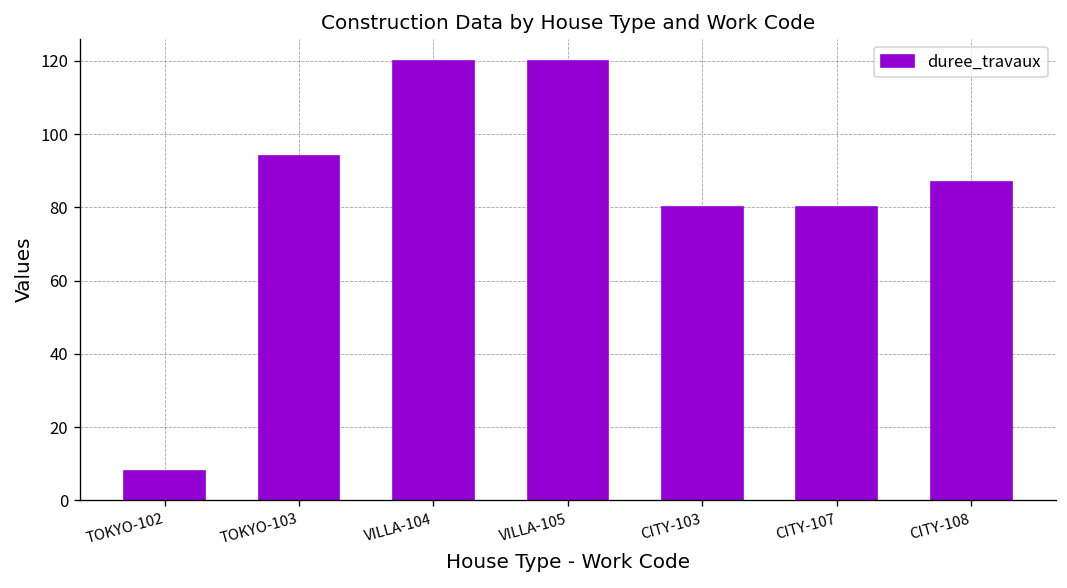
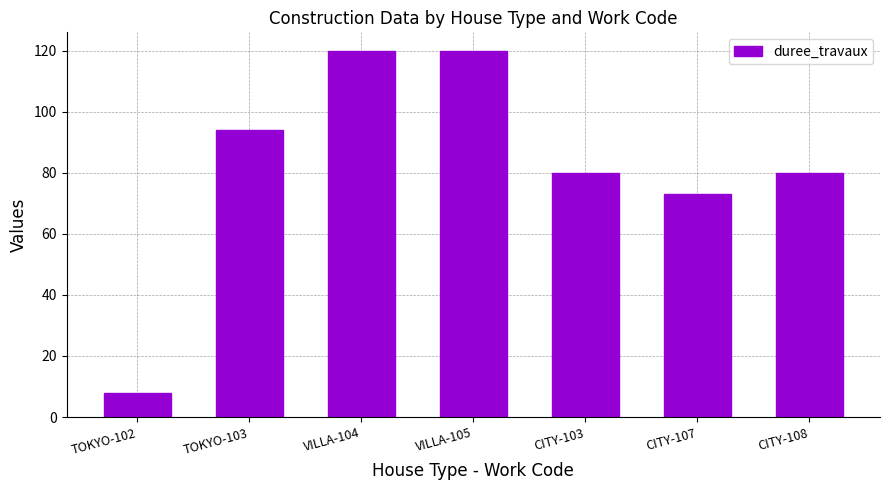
CITY-107: 80 -> 73
CITY-108: 87 -> 80
